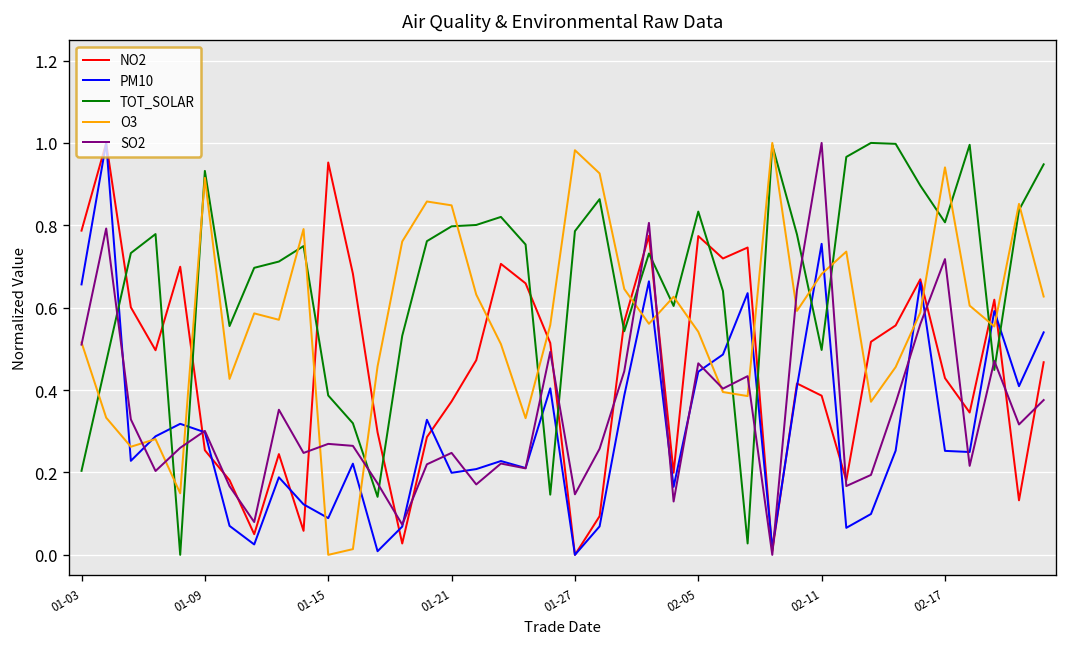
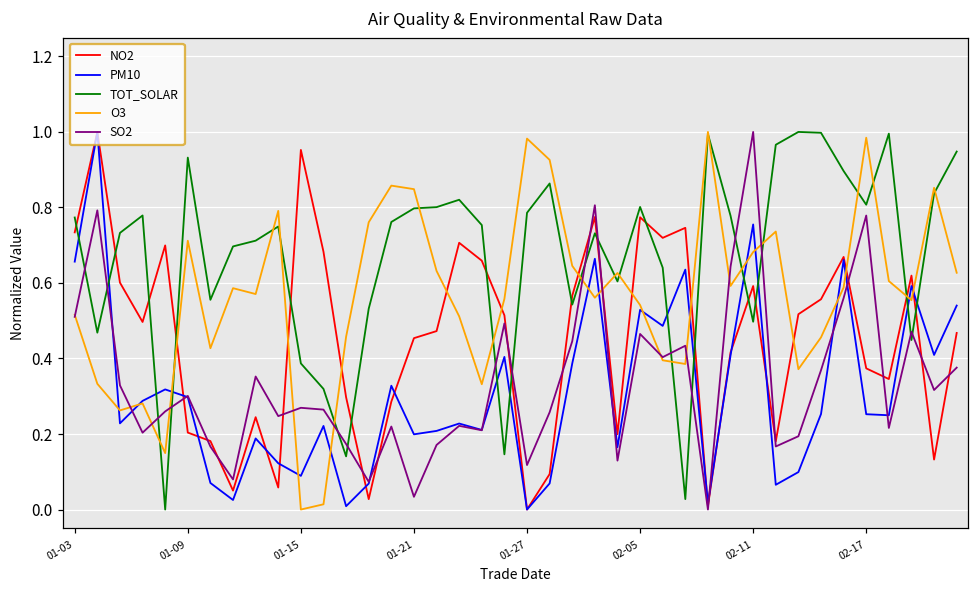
NO2, 01-03: 0.79 -> 0.73
TOT_SOLAR, 01-03: 0.20 -> 0.77
NO2, 01-09: 0.25 -> 0.20
O3, 01-09: 0.92 -> 0.71
NO2, 01-21: 0.37 -> 0.45
SO2, 01-21: 0.25 -> 0.03
SO2, 01-27: 0.15 -> 0.12
PM10, 02-05: 0.44 -> 0.53
TOT_SOLAR, 02-05: 0.83 -> 0.80
NO2, 02-11: 0.39 -> 0.59
NO2, 02-17: 0.43 -> 0.37
O3, 02-17: 0.94 -> 0.98
SO2, 02-17: 0.72 -> 0.78
